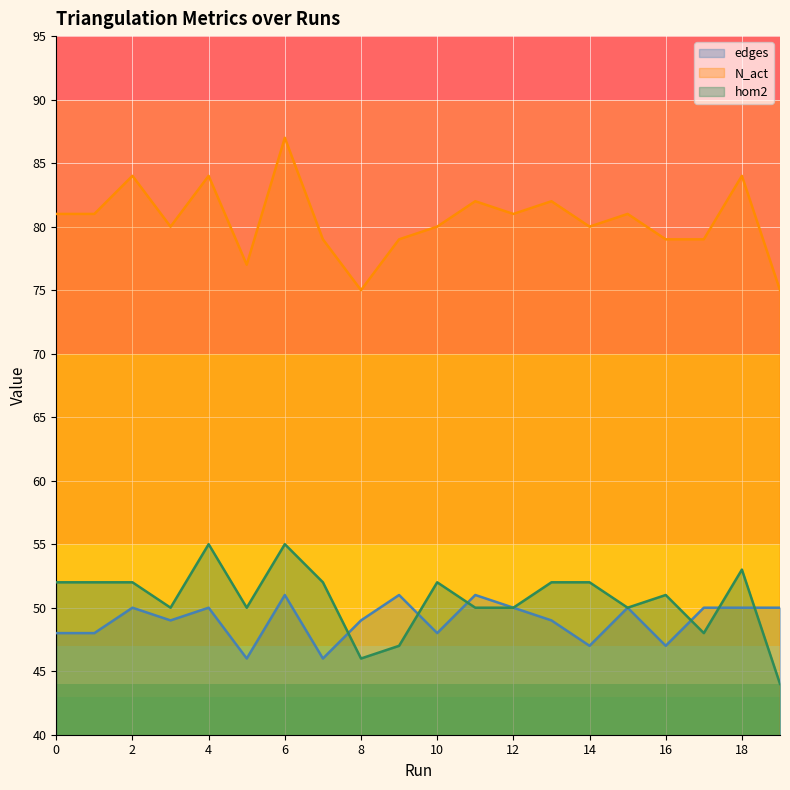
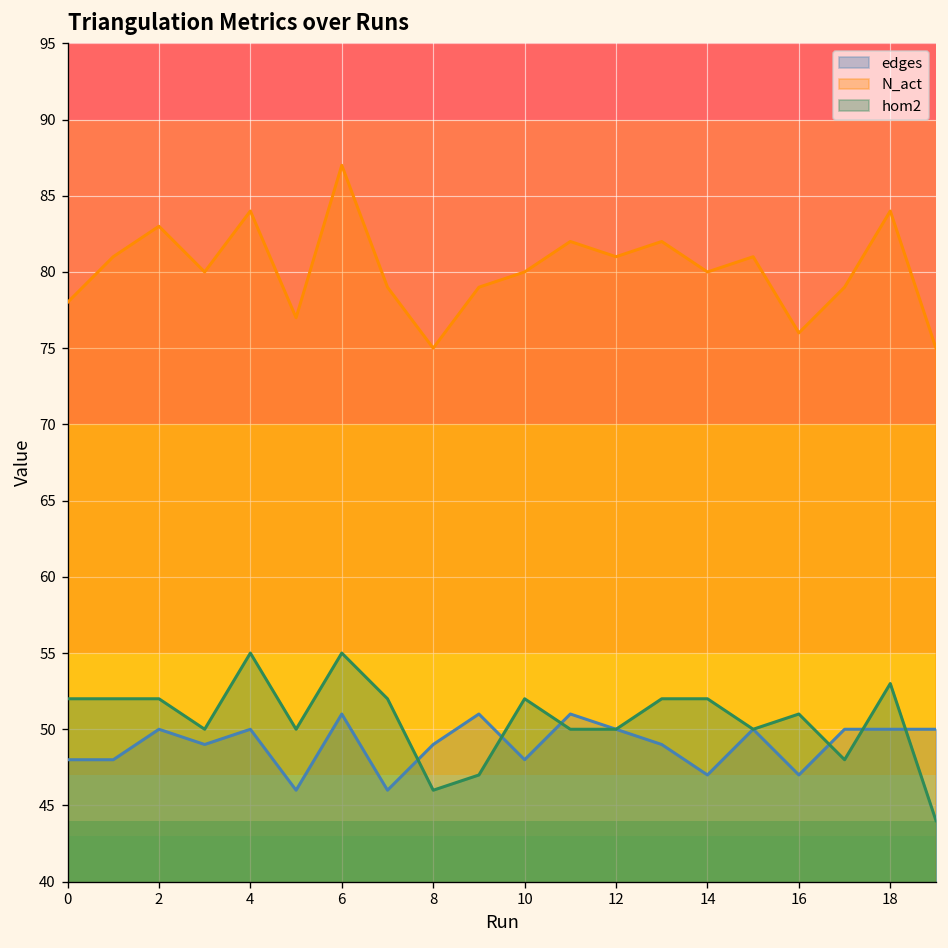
N_act, 0: 81 -> 78
N_act, 2: 84 -> 83
N_act, 16: 79 -> 76
